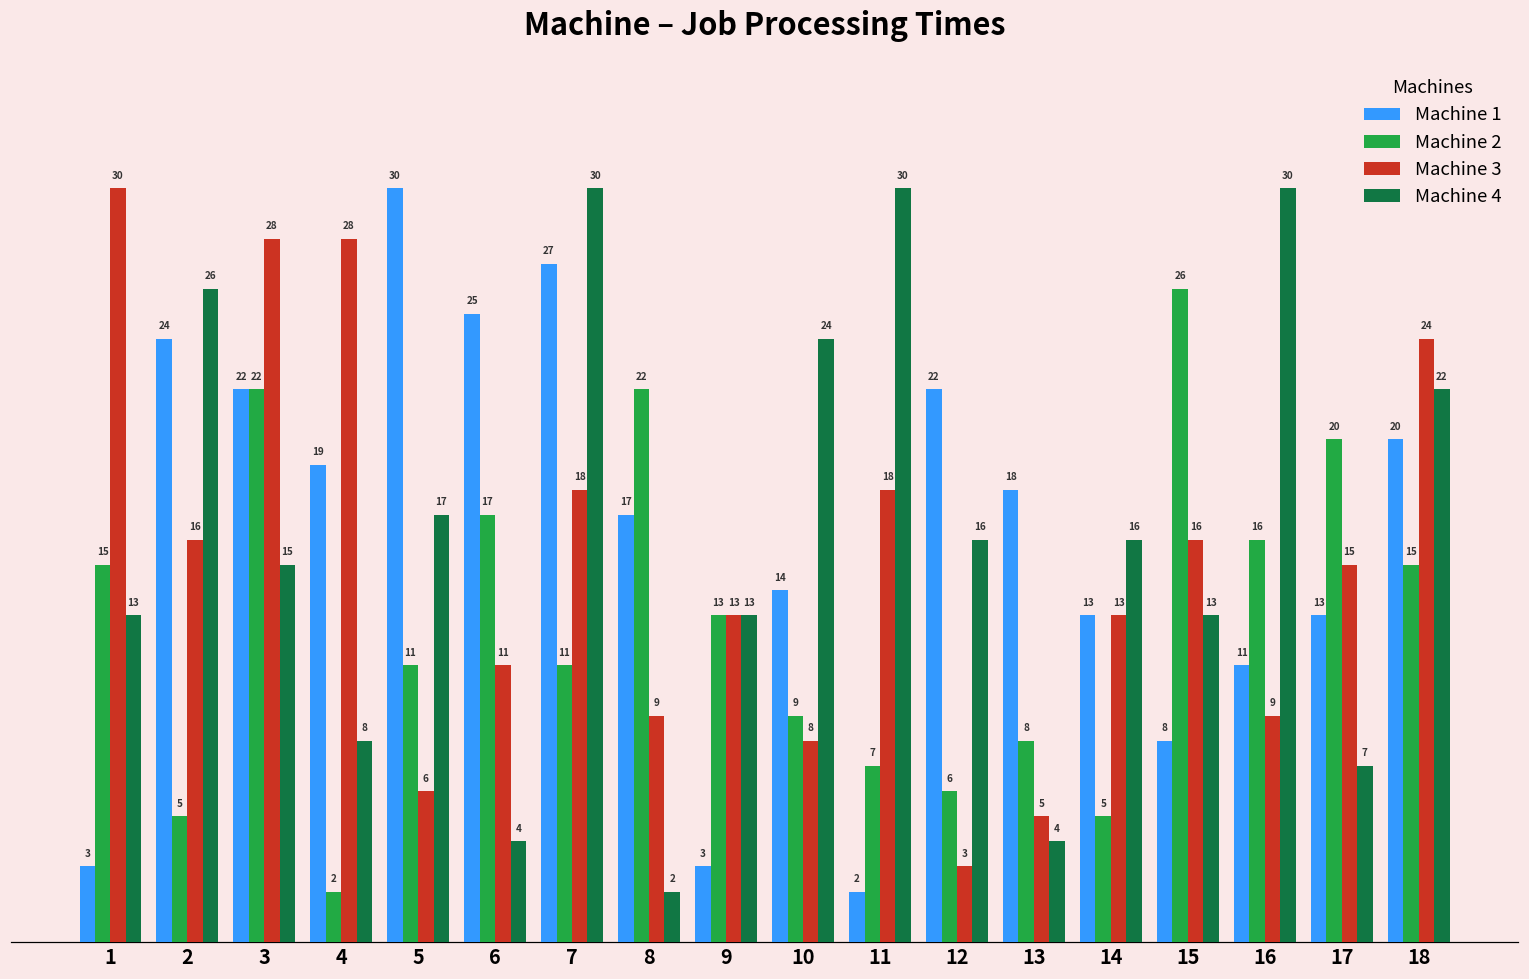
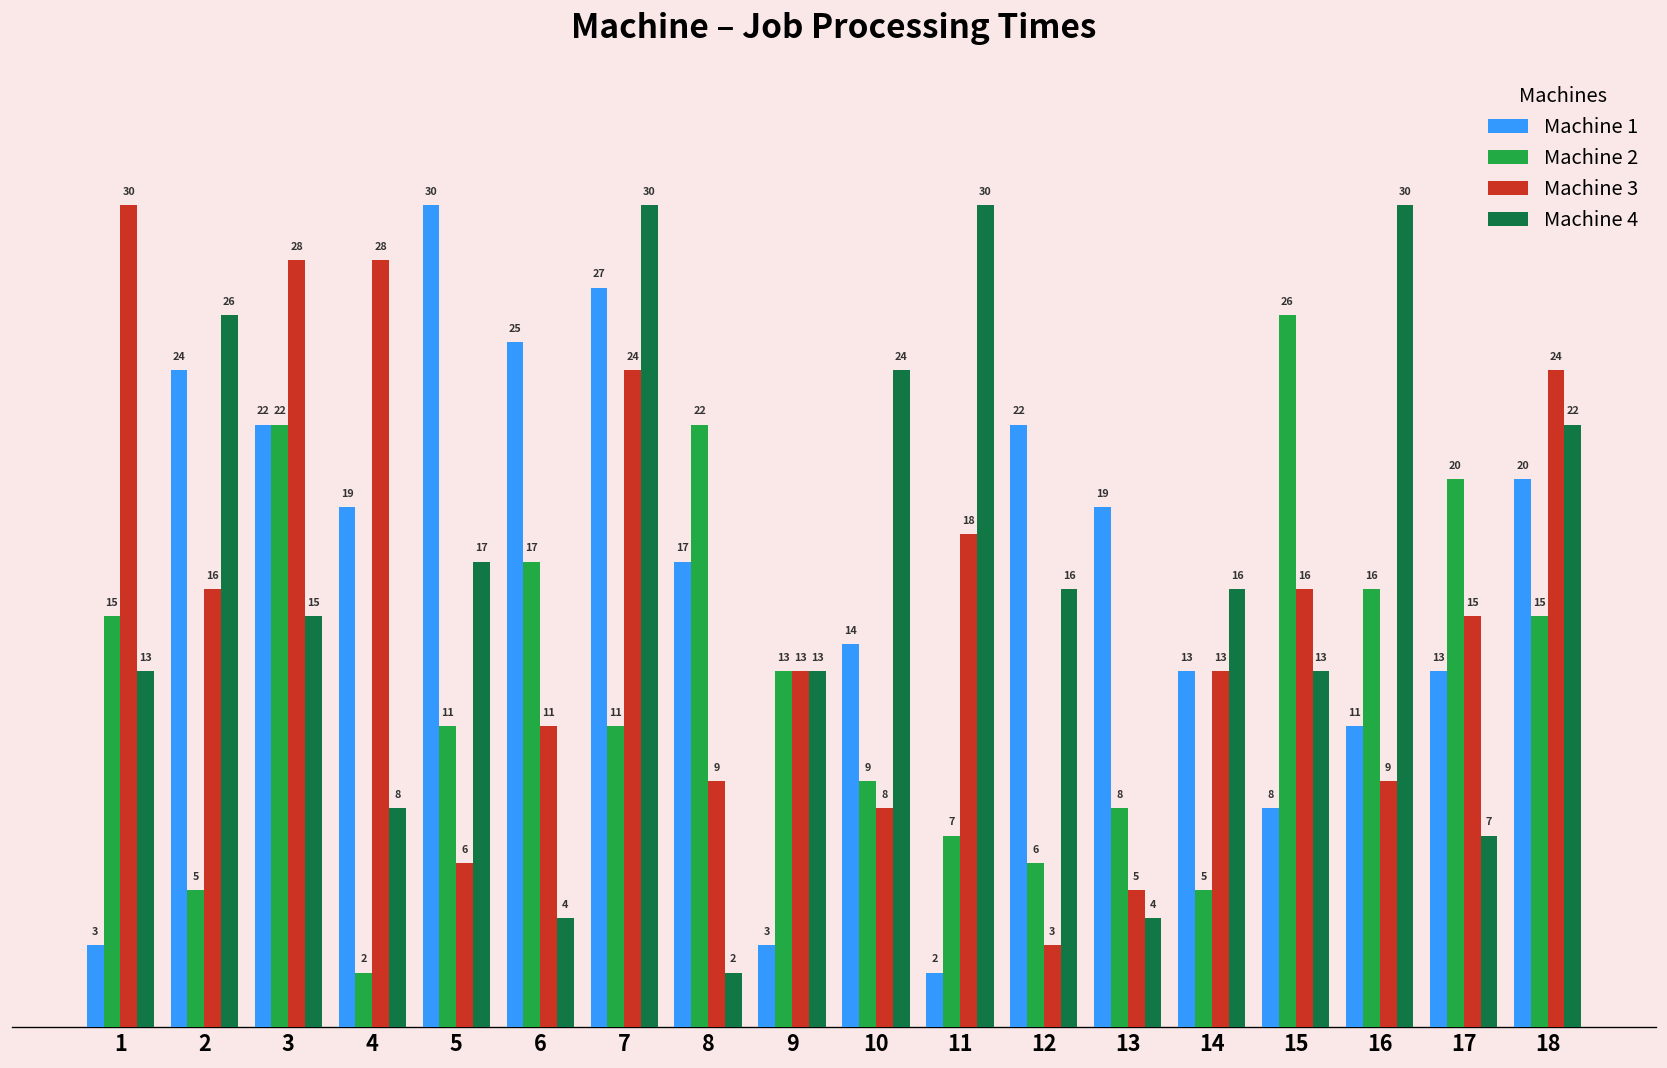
Machine 3, 7: 18 -> 24
Machine 1, 13: 18 -> 19
